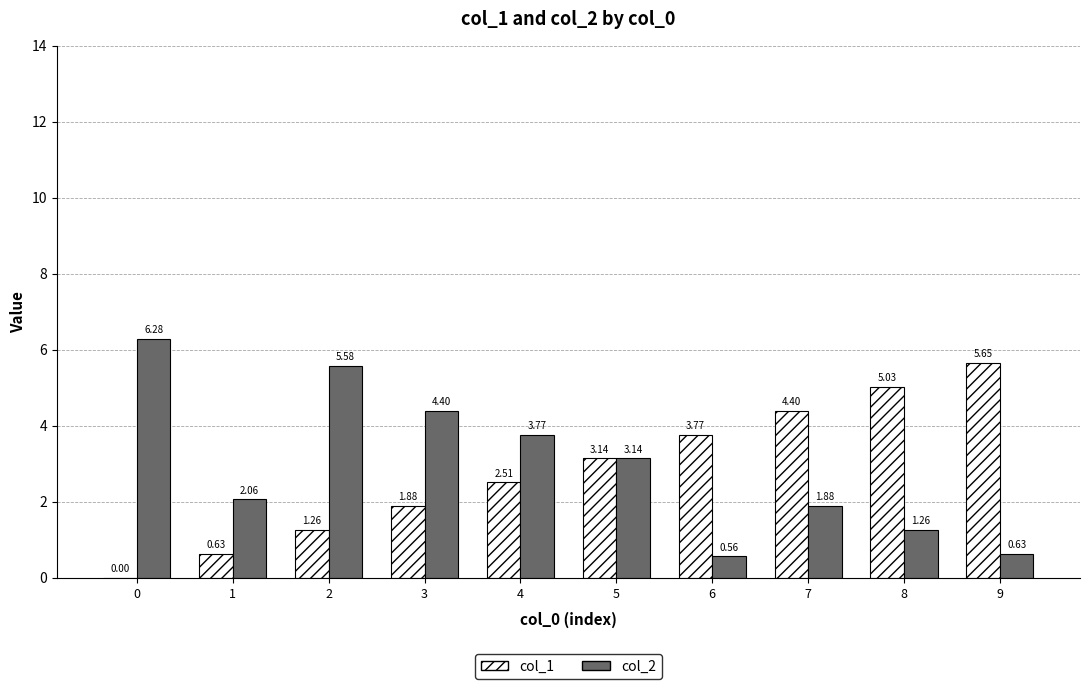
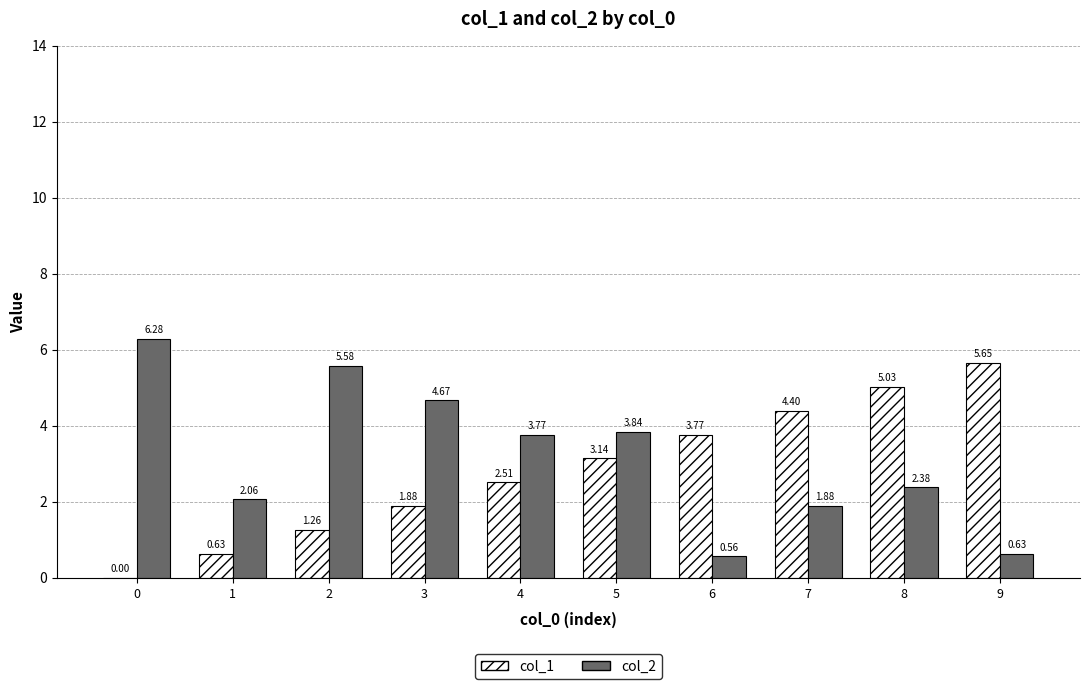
col_2, 3: 4.40 -> 4.67
col_2, 5: 3.14 -> 3.84
col_2, 8: 1.26 -> 2.38
